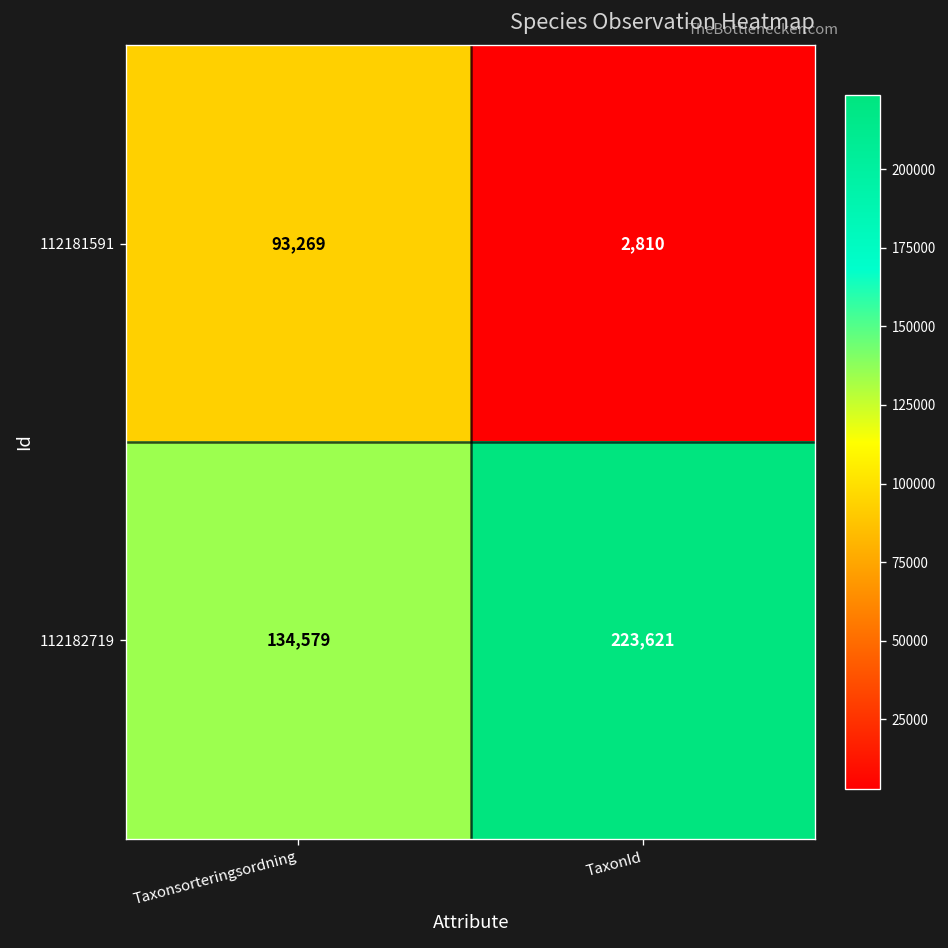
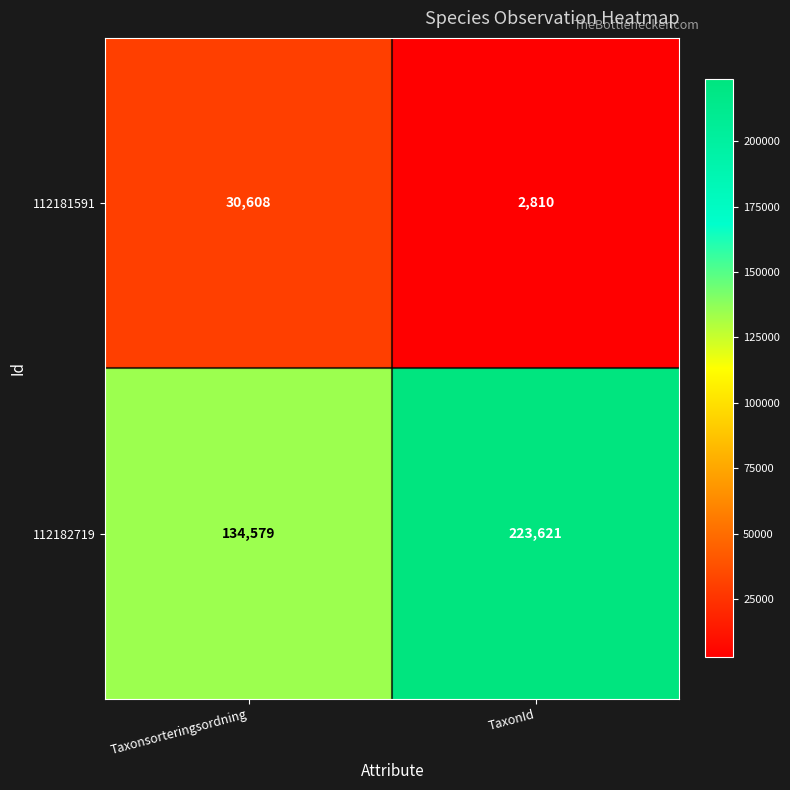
112181591, Taxonsorteringsordning: 93,269 -> 30,608
